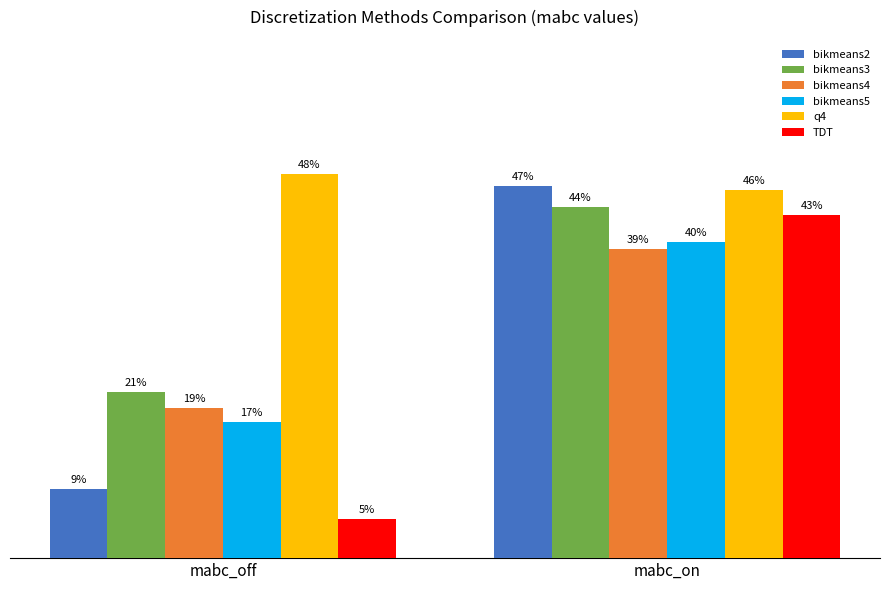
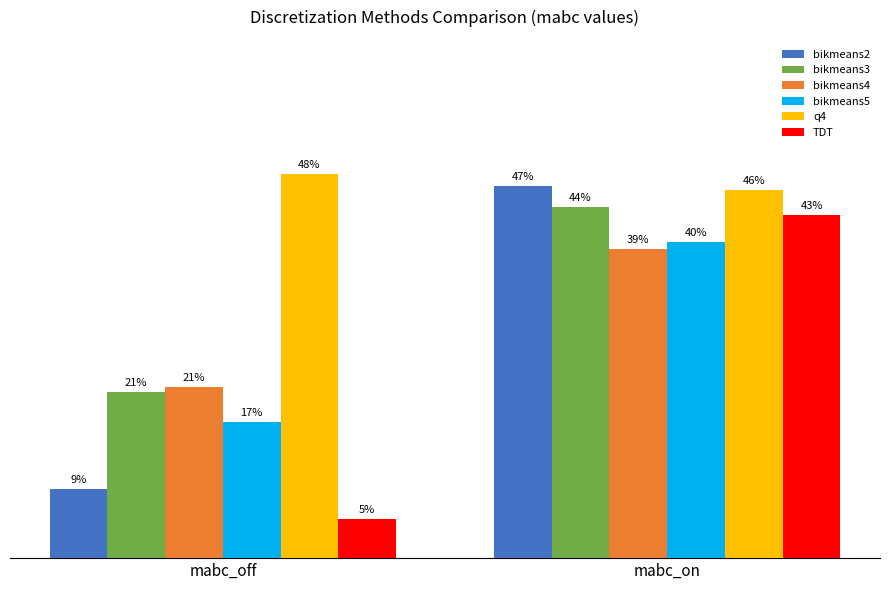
bikmeans4, mabc_off: 19% -> 21%
